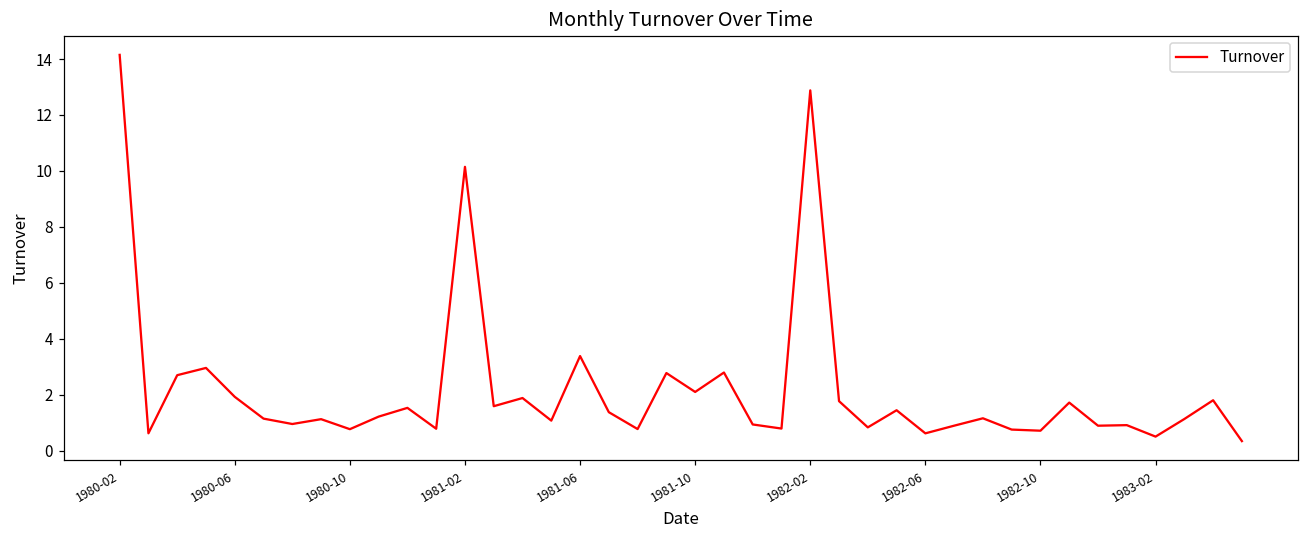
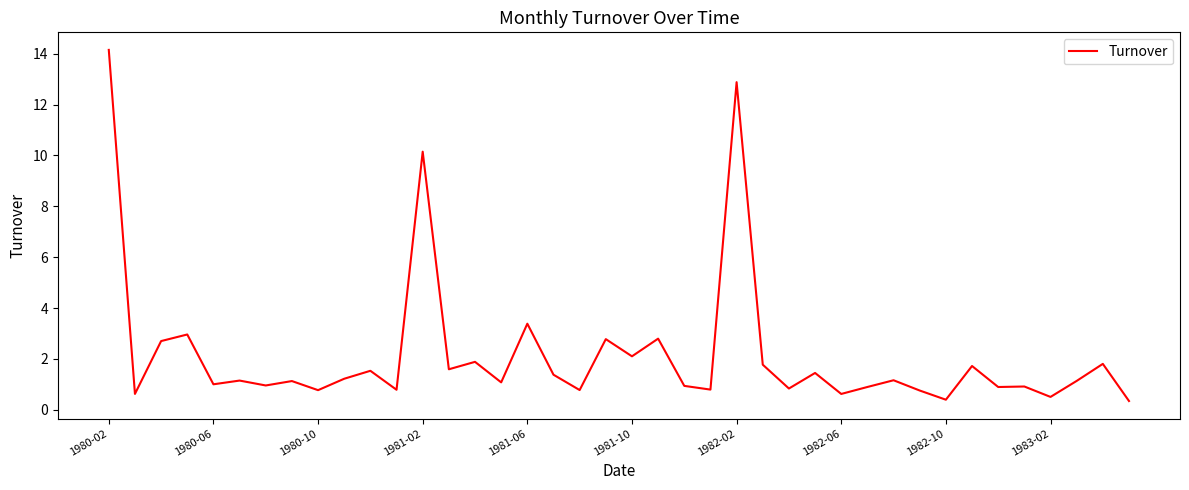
1980-06: 1.9 -> 1.0
1982-10: 0.7 -> 0.4
